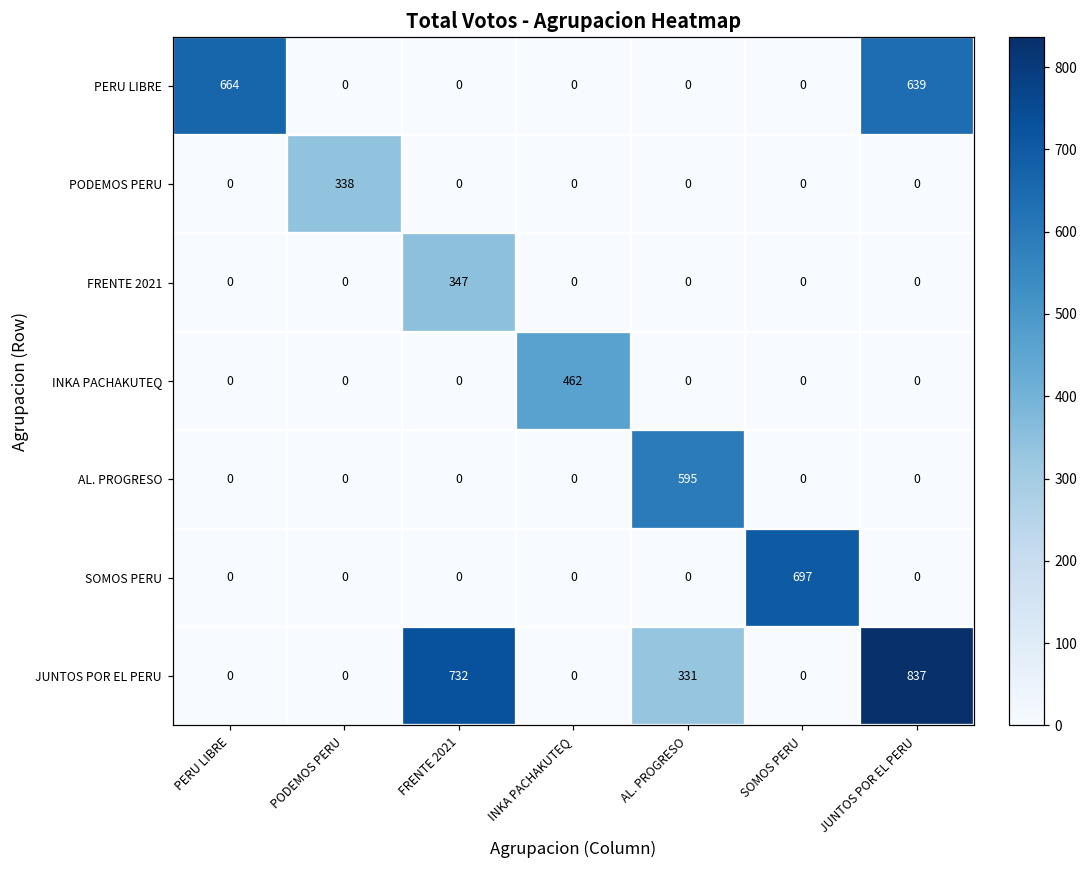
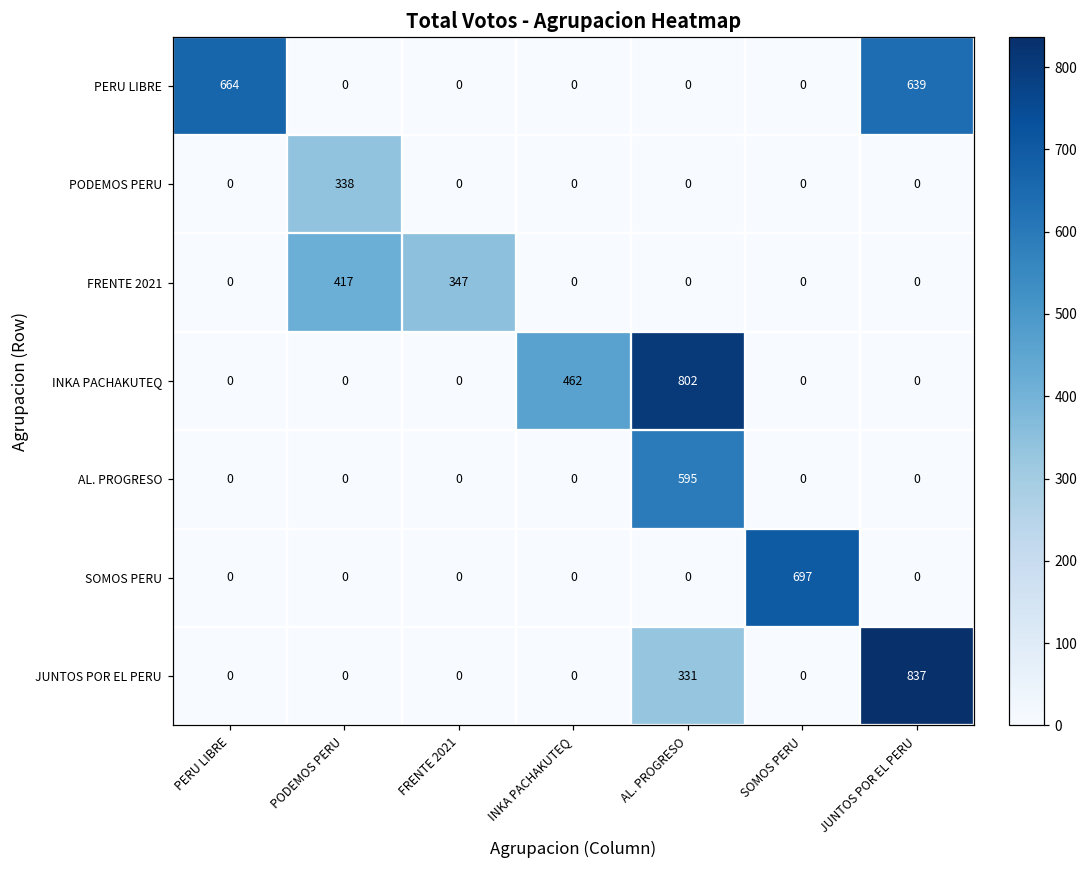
FRENTE 2021, PODEMOS PERU: 0 -> 417
INKA PACHAKUTEQ, AL. PROGRESO: 0 -> 802
JUNTOS POR EL PERU, FRENTE 2021: 732 -> 0
